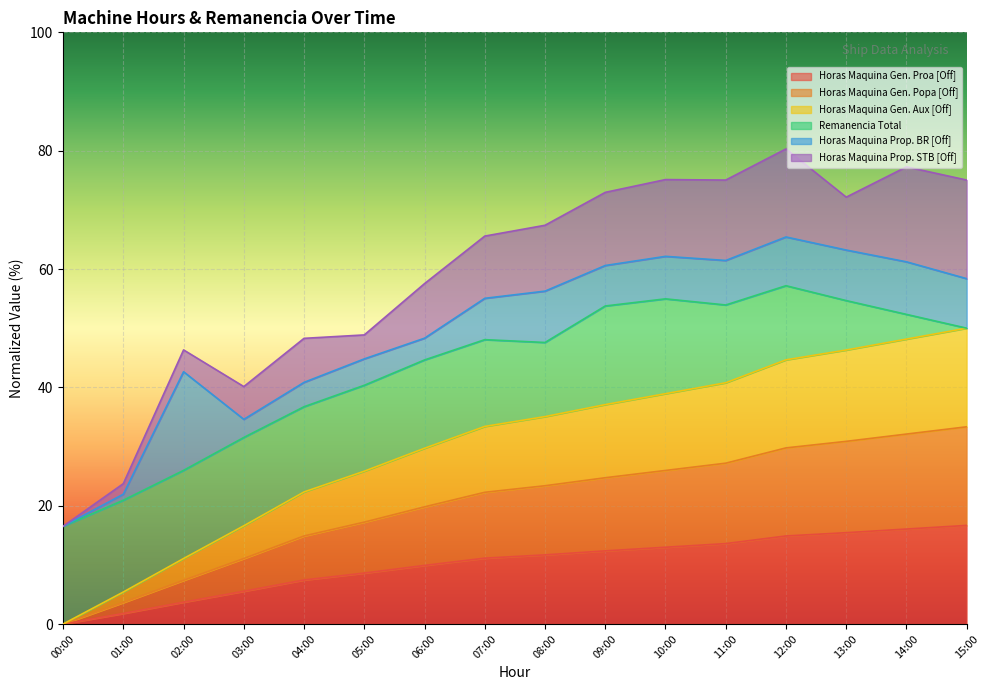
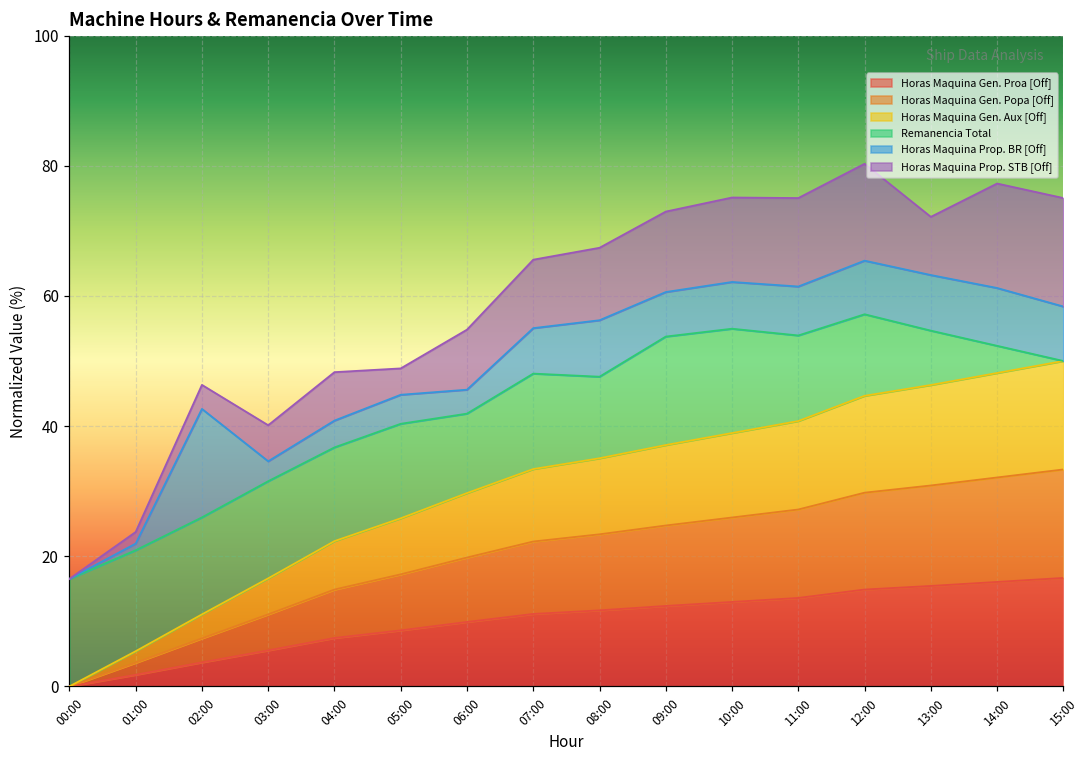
Remanencia Total, 06:00: 15 -> 12
